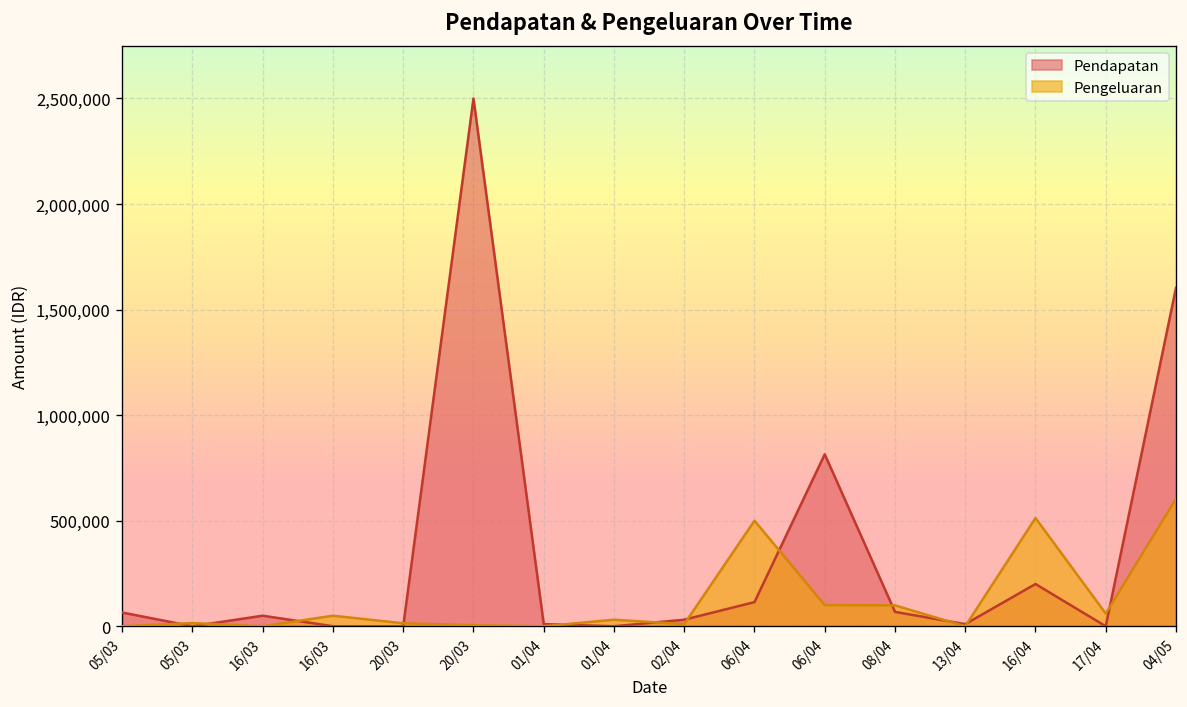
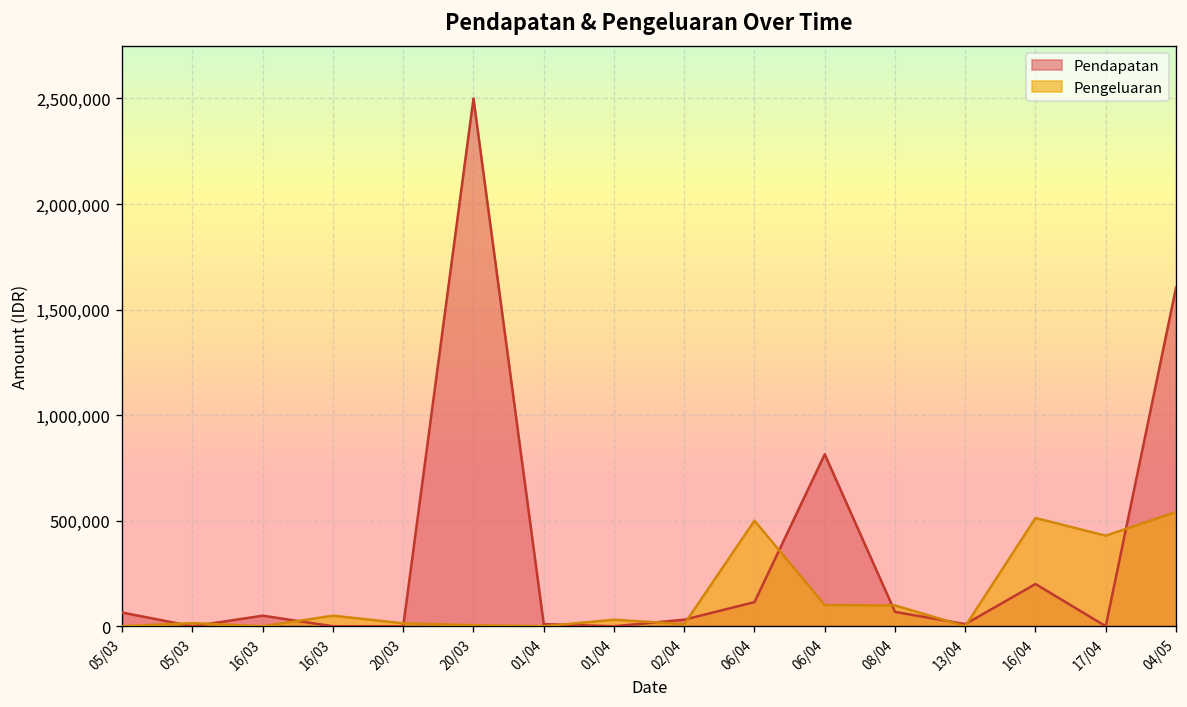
Pengeluaran, 17/04: 60,000 -> 430,000
Pengeluaran, 04/05: 600,000 -> 540,000
